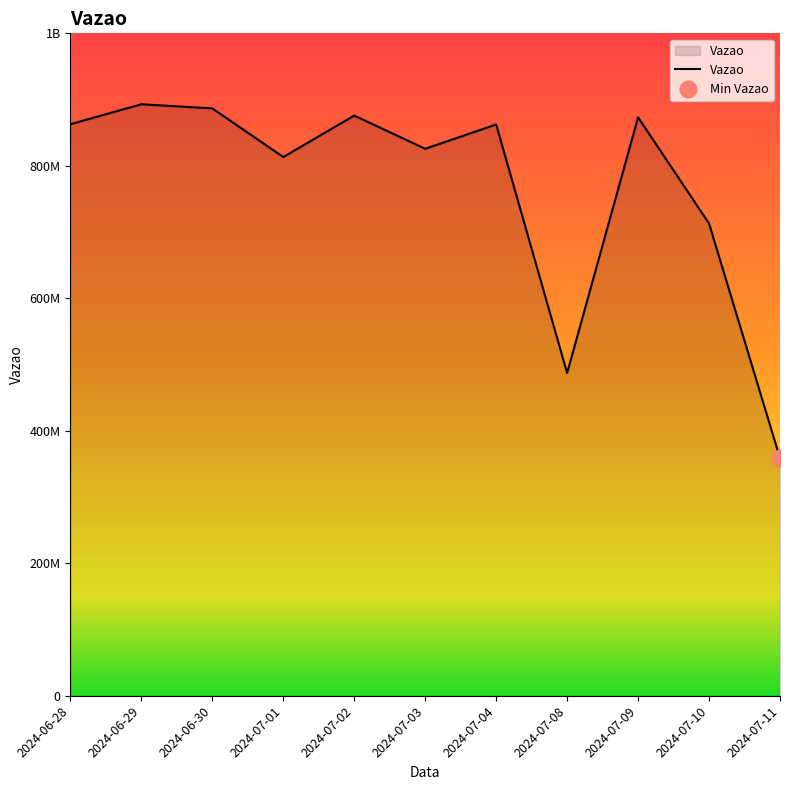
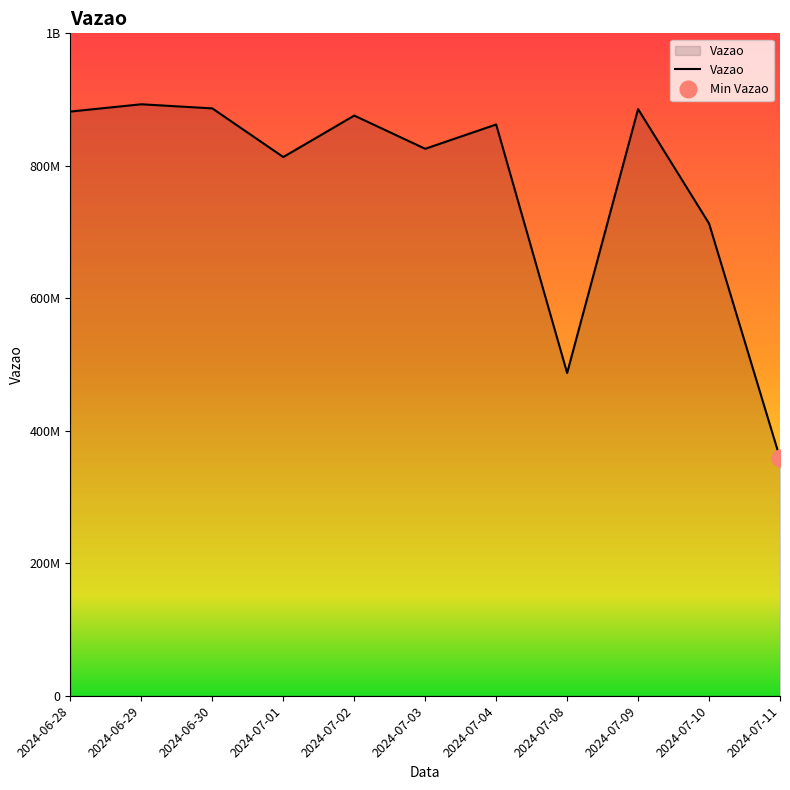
Vazao, 2024-06-28: 860000000 -> 880000000
Vazao, 2024-07-09: 870000000 -> 890000000
